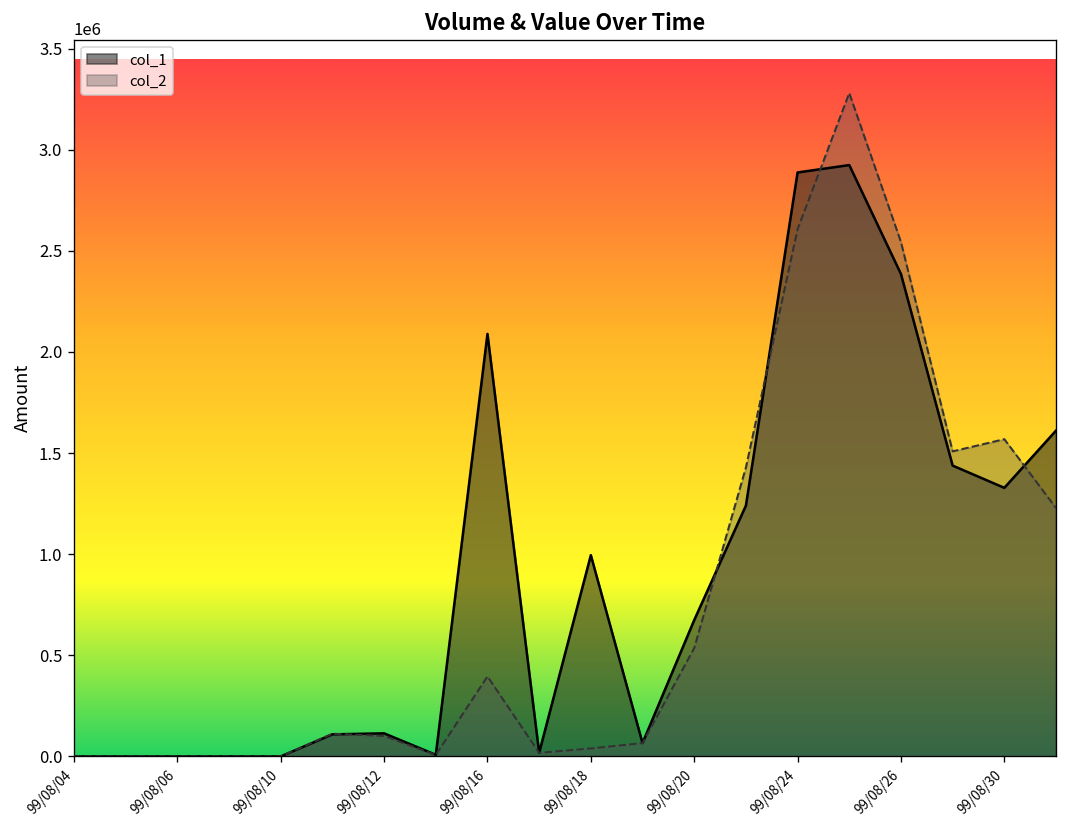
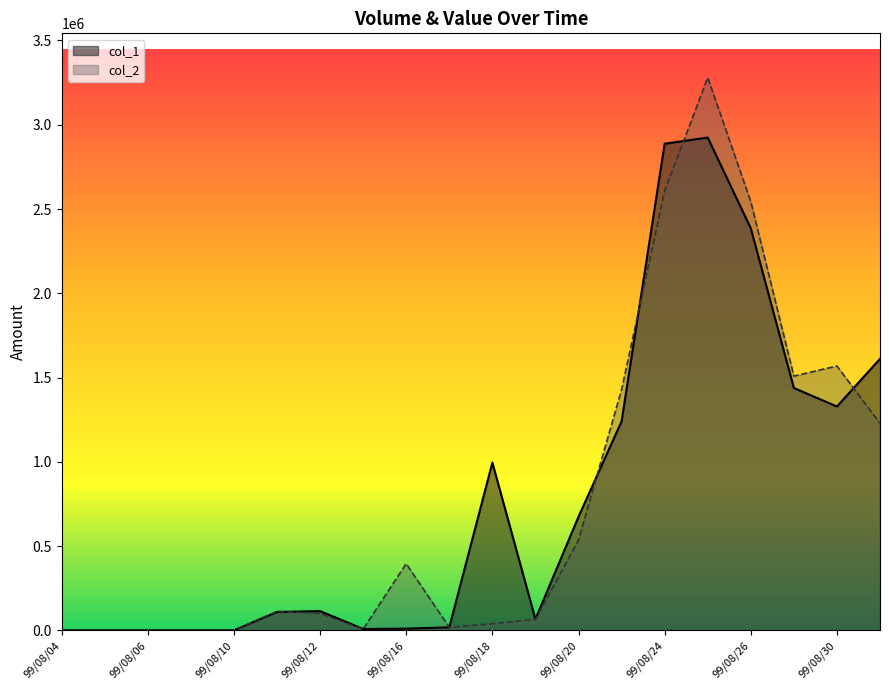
col_1, 99/08/16: 2090000 -> 10000
